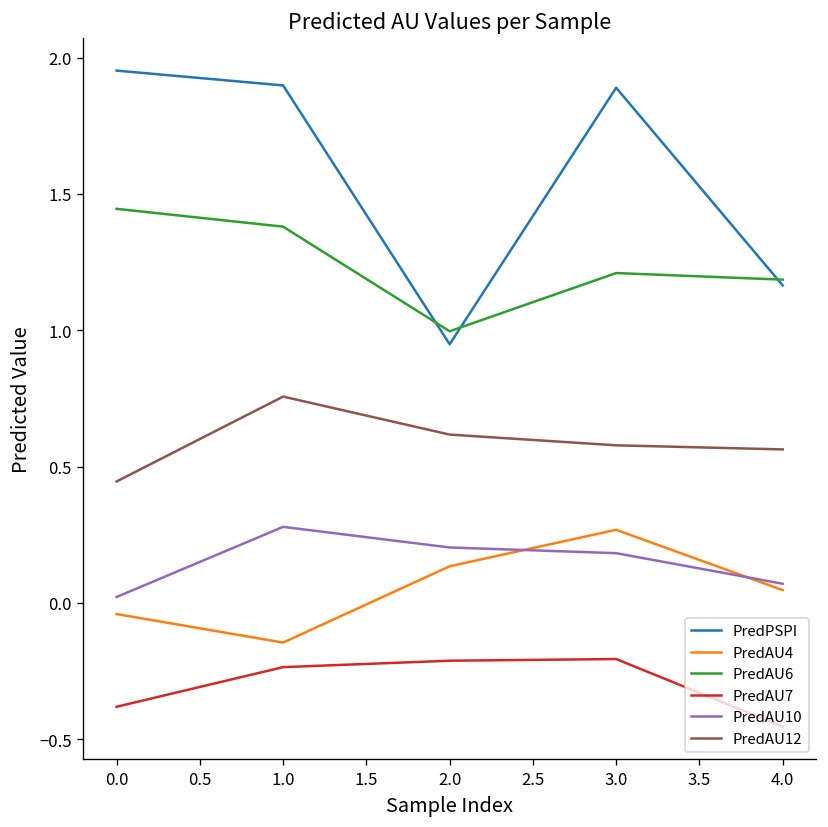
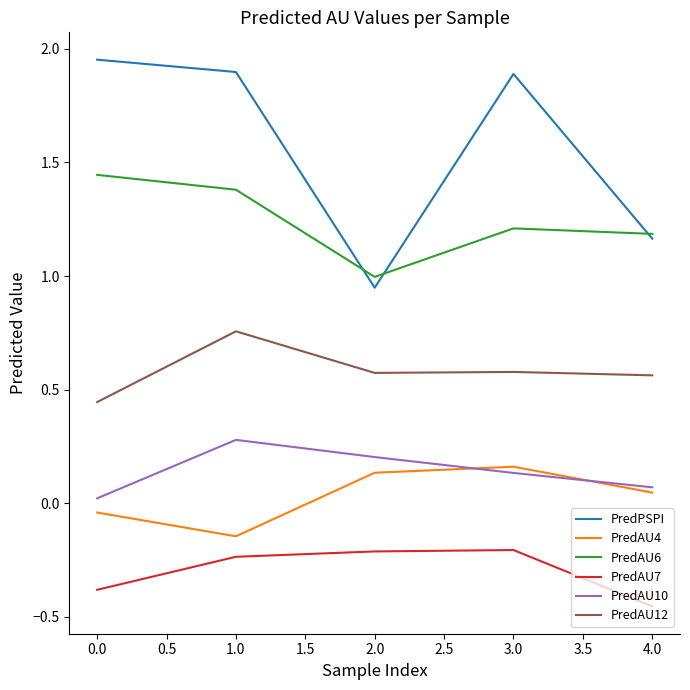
PredAU12, 2.0: 0.62 -> 0.57
PredAU4, 3.0: 0.27 -> 0.16
PredAU10, 3.0: 0.18 -> 0.13
